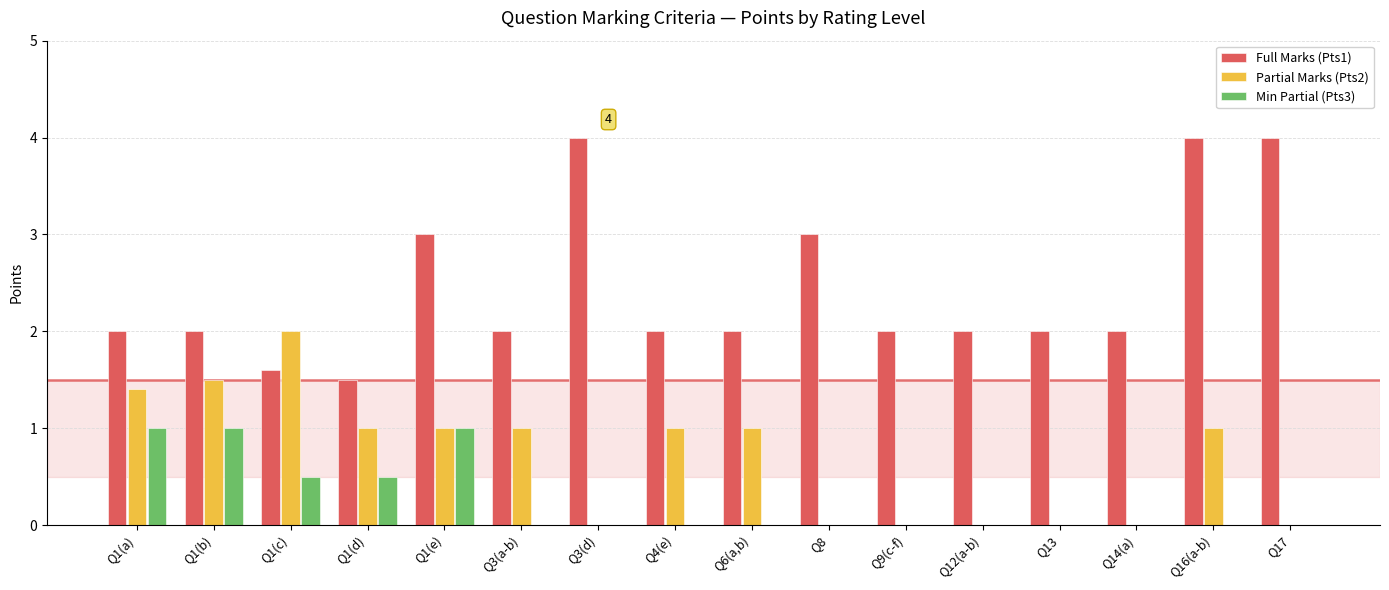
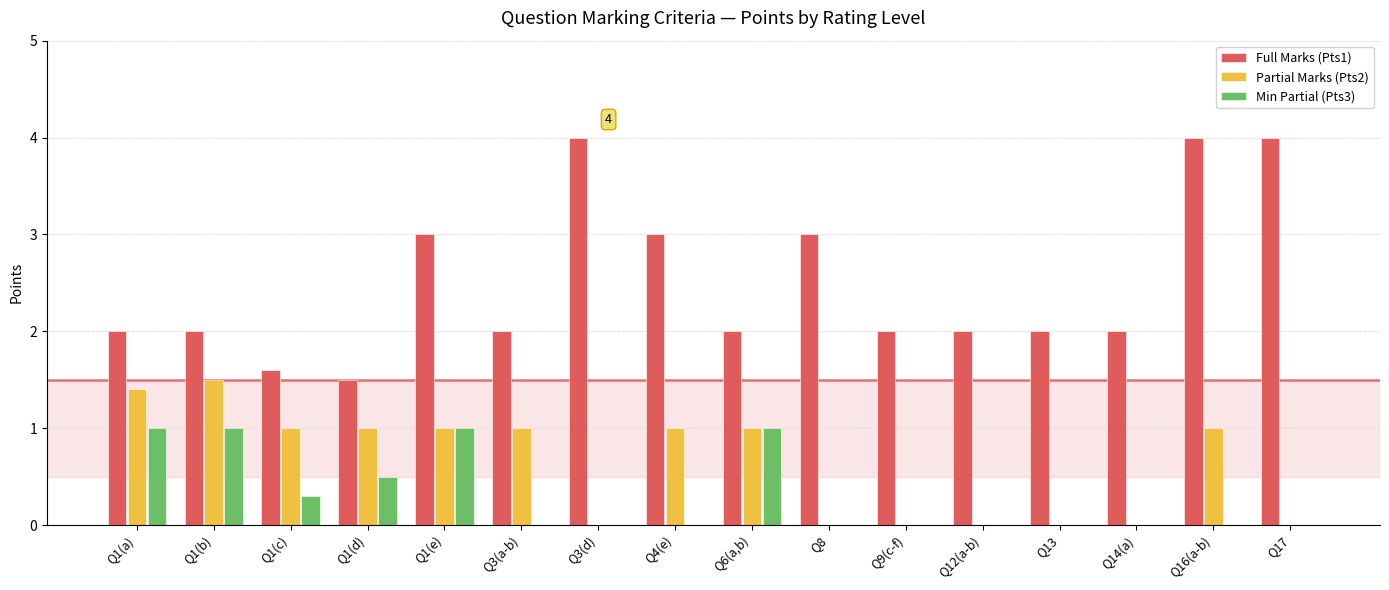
Partial Marks (Pts2), Q1(c): 2 -> 1
Min Partial (Pts3), Q1(c): 0.5 -> 0.3
Full Marks (Pts1), Q4(e): 2 -> 3
Min Partial (Pts3), Q6(a,b): 0 -> 1
